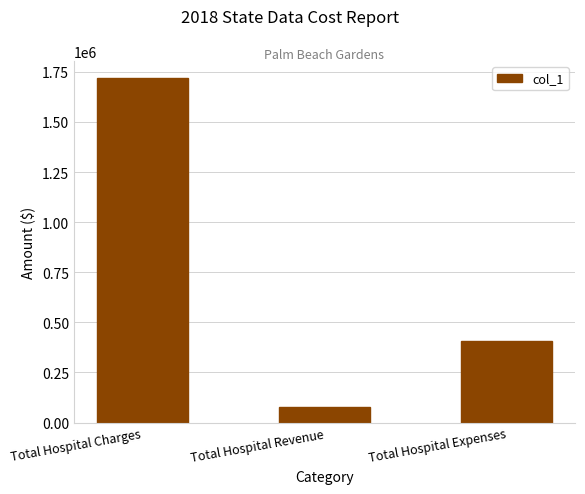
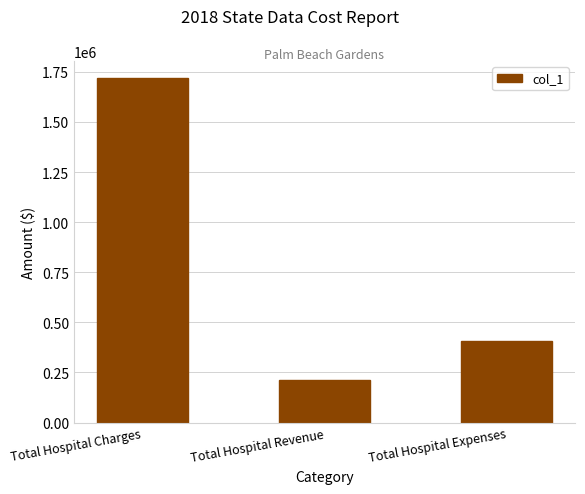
Total Hospital Revenue: 80000 -> 210000
